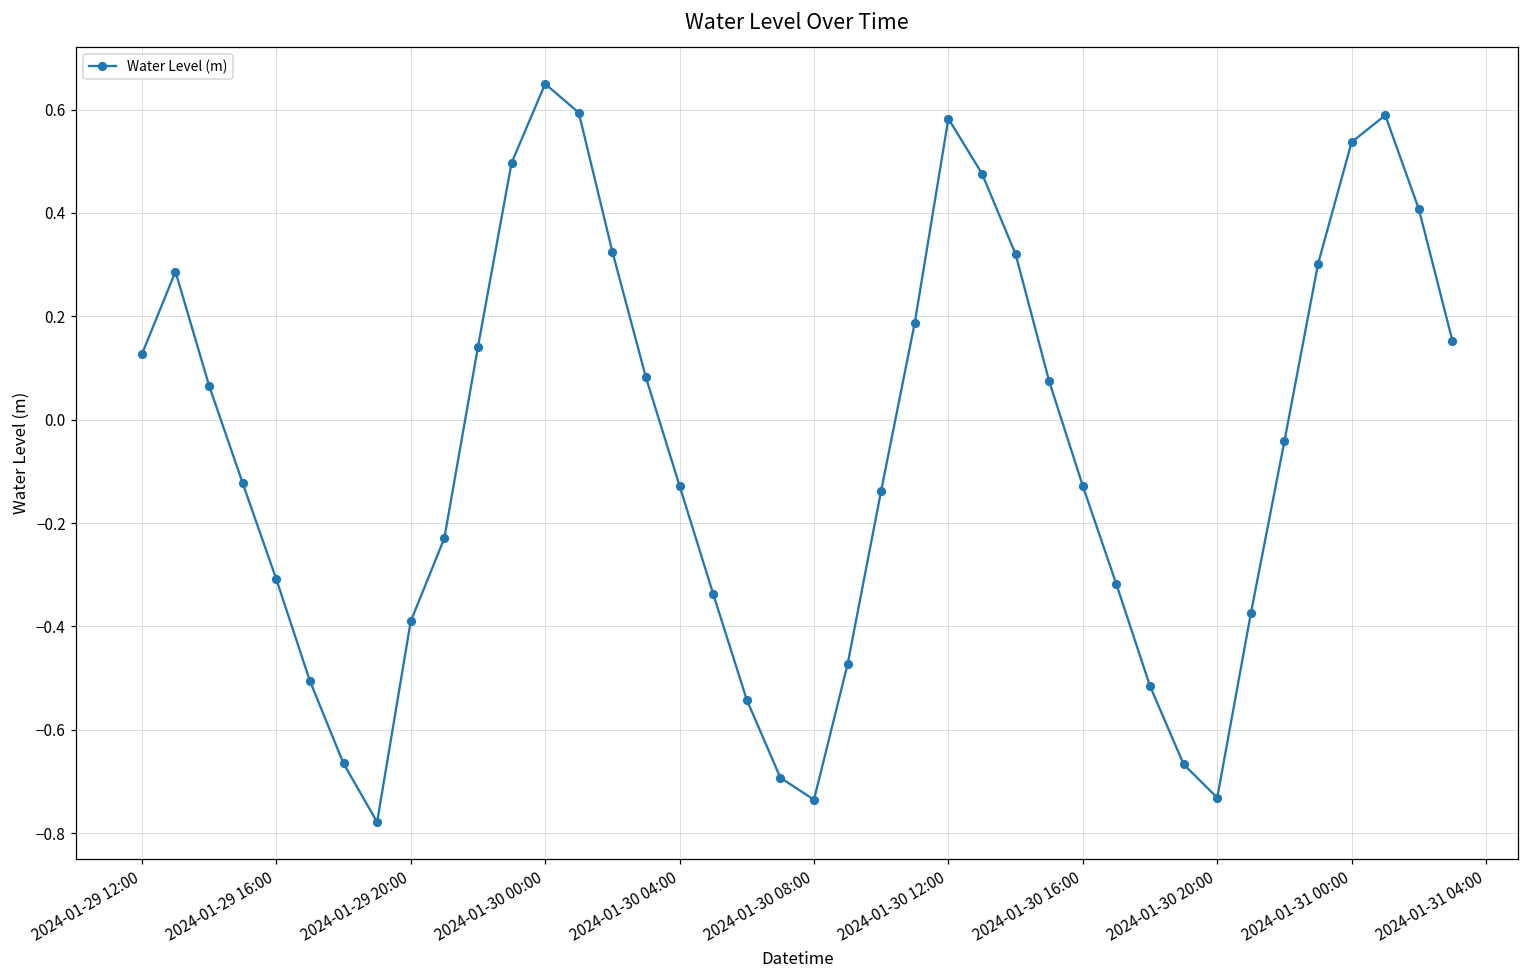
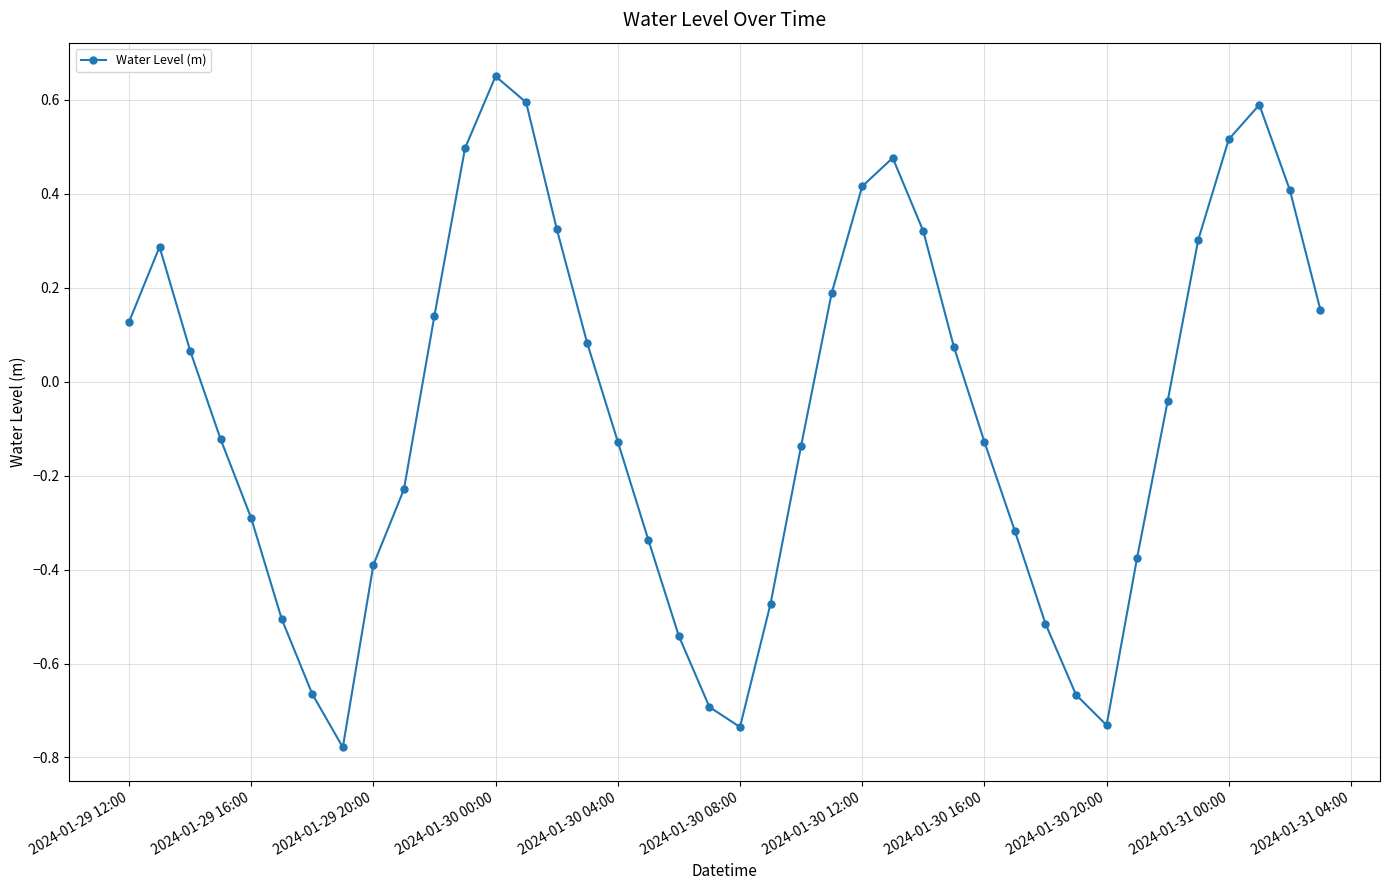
2024-01-29 16:00: -0.31 -> -0.29
2024-01-30 12:00: 0.58 -> 0.42
2024-01-31 00:00: 0.54 -> 0.52
